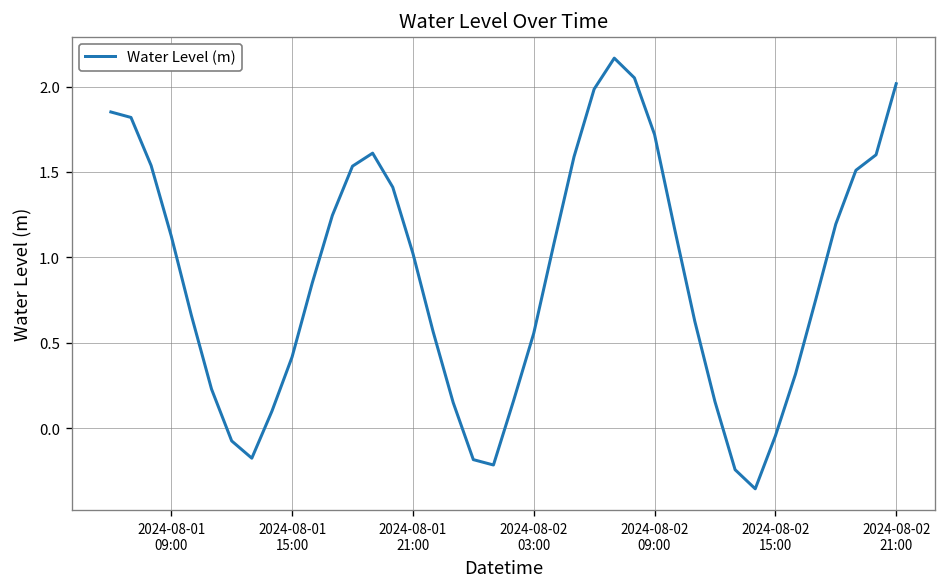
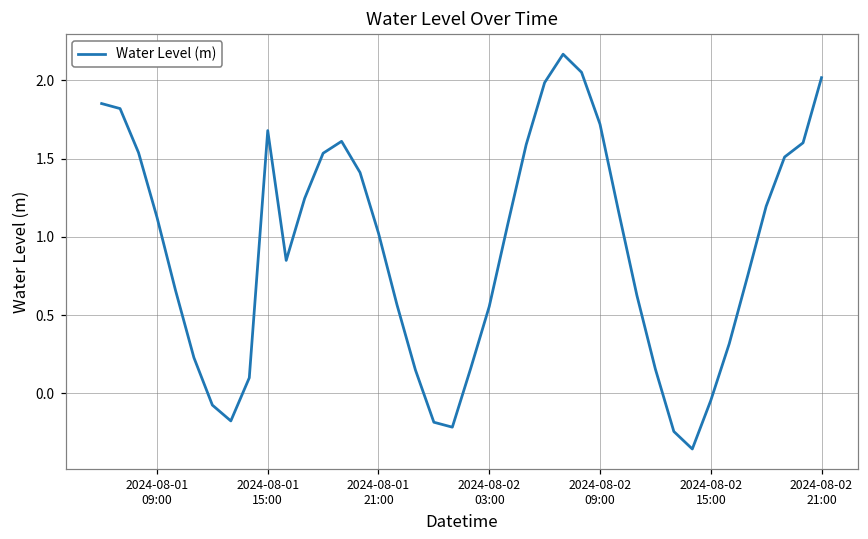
2024-08-01 15:00: 0.42 -> 1.68
